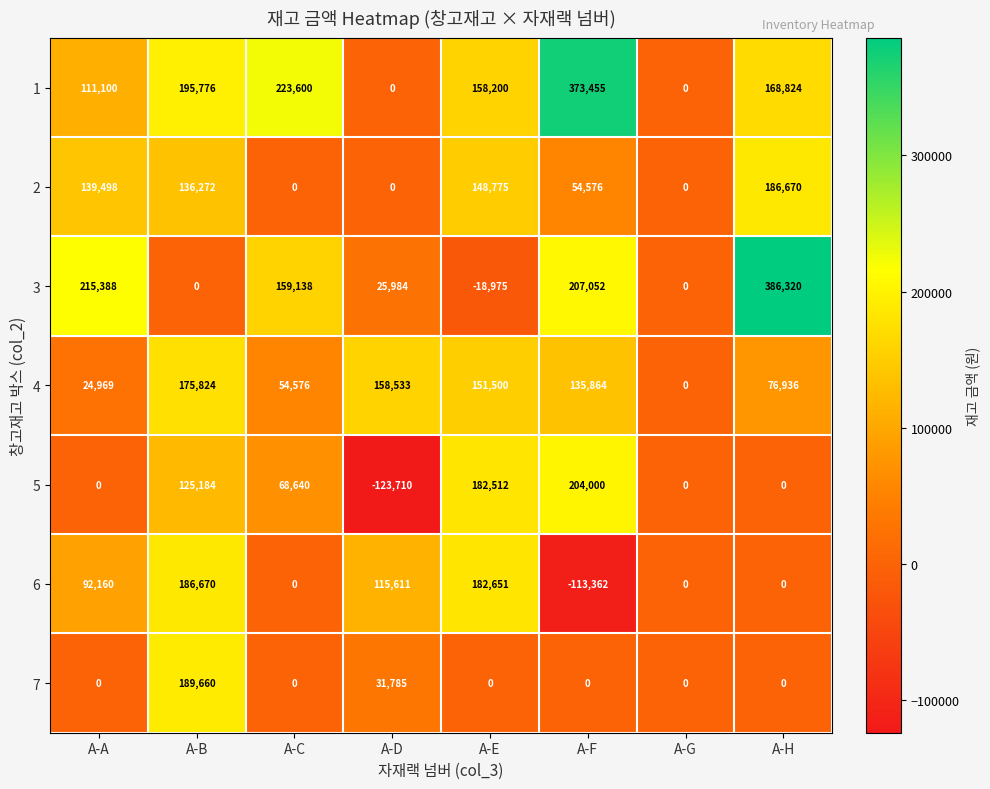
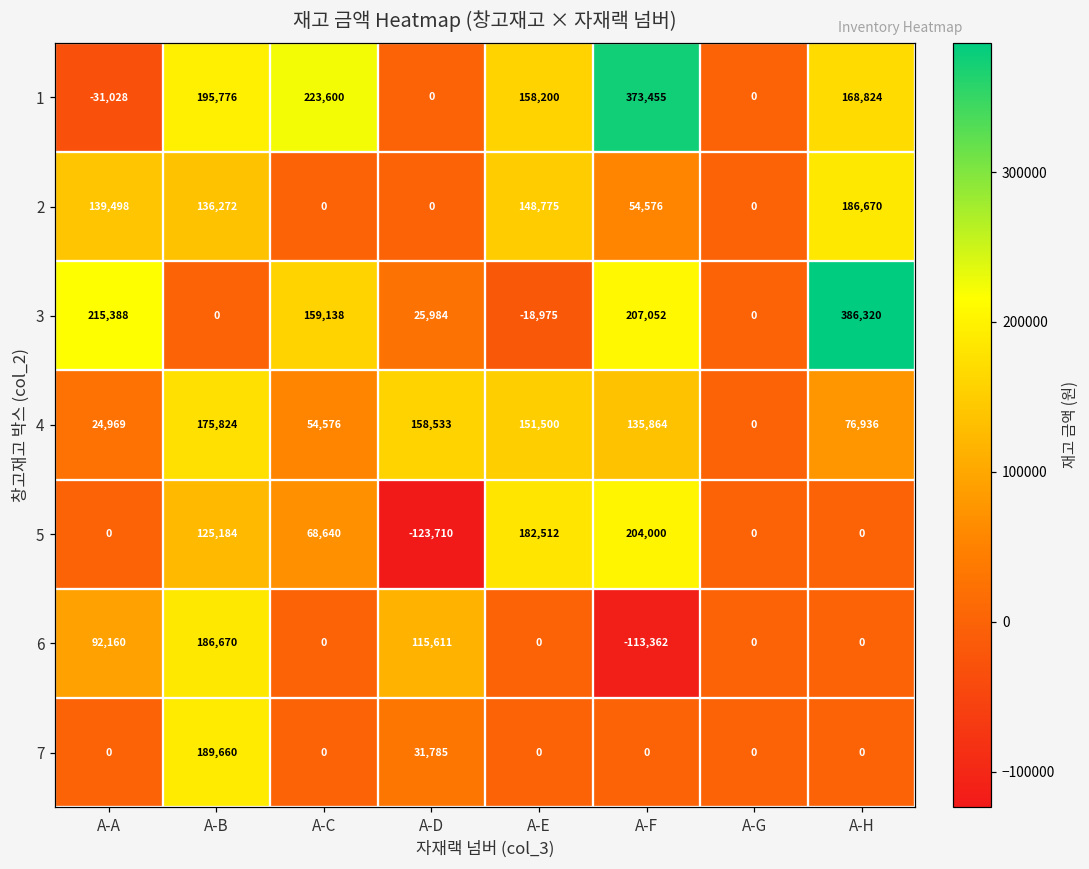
1, A-A: 111,100 -> -31,028
6, A-E: 182,651 -> 0
